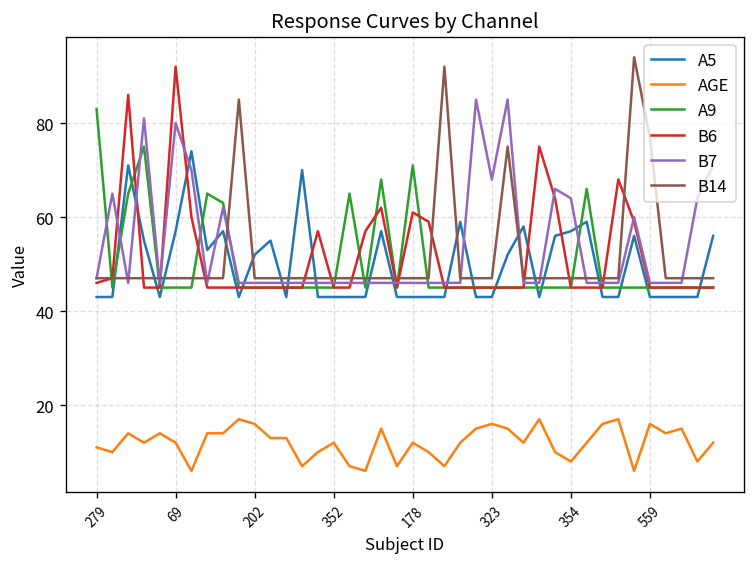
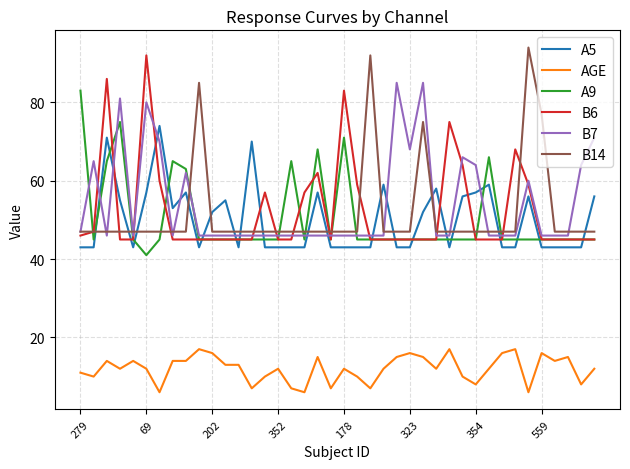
A9, 69: 45 -> 41
B6, 178: 61 -> 83
